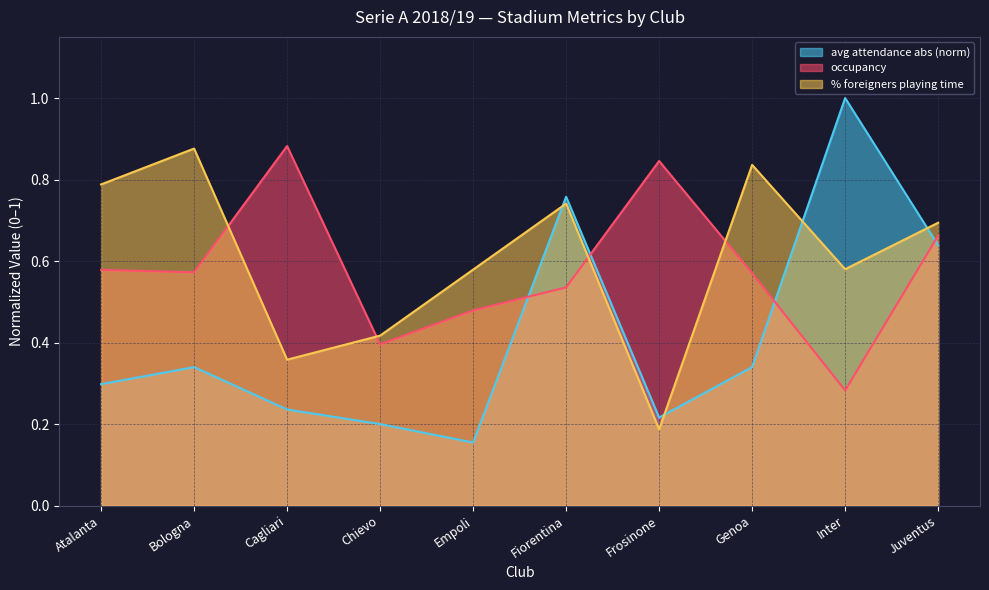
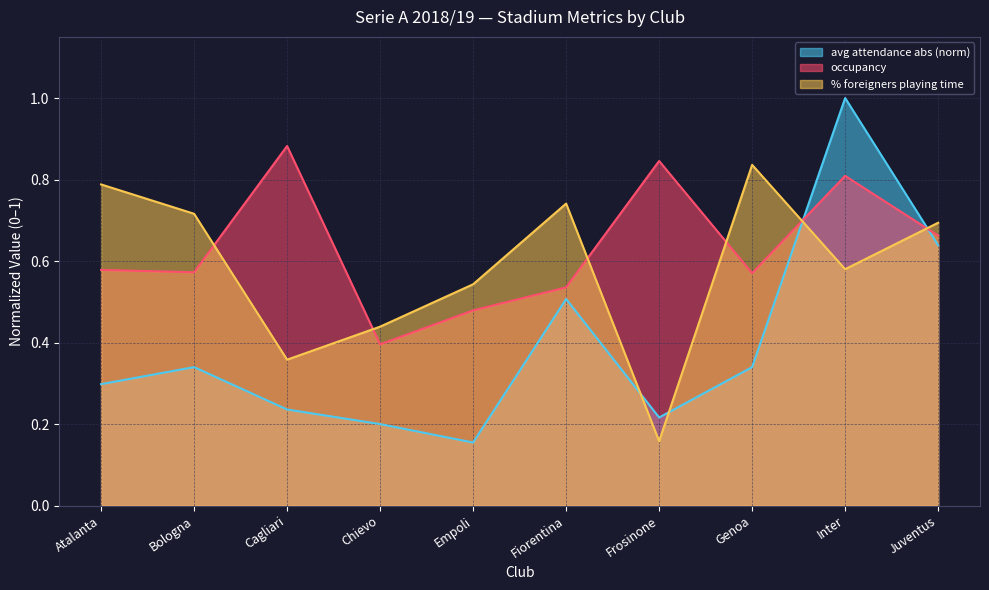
% foreigners playing time, Bologna: 0.88 -> 0.72
% foreigners playing time, Chievo: 0.42 -> 0.44
% foreigners playing time, Empoli: 0.58 -> 0.54
avg attendance abs (norm), Fiorentina: 0.76 -> 0.51
% foreigners playing time, Frosinone: 0.19 -> 0.16
occupancy, Inter: 0.28 -> 0.81
